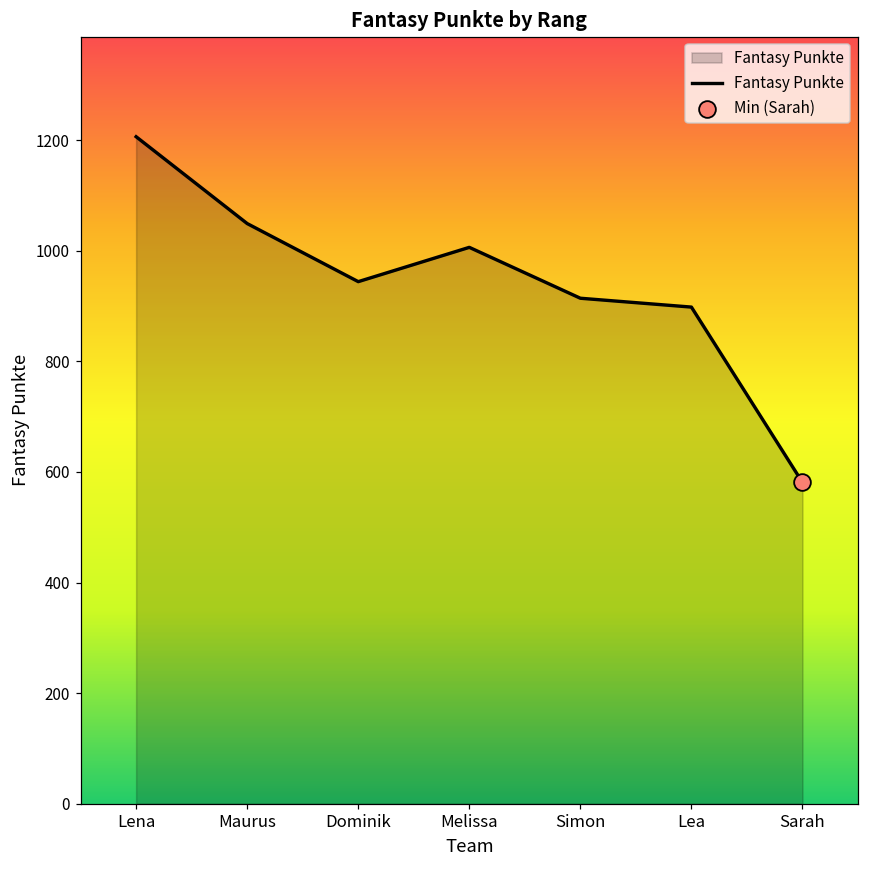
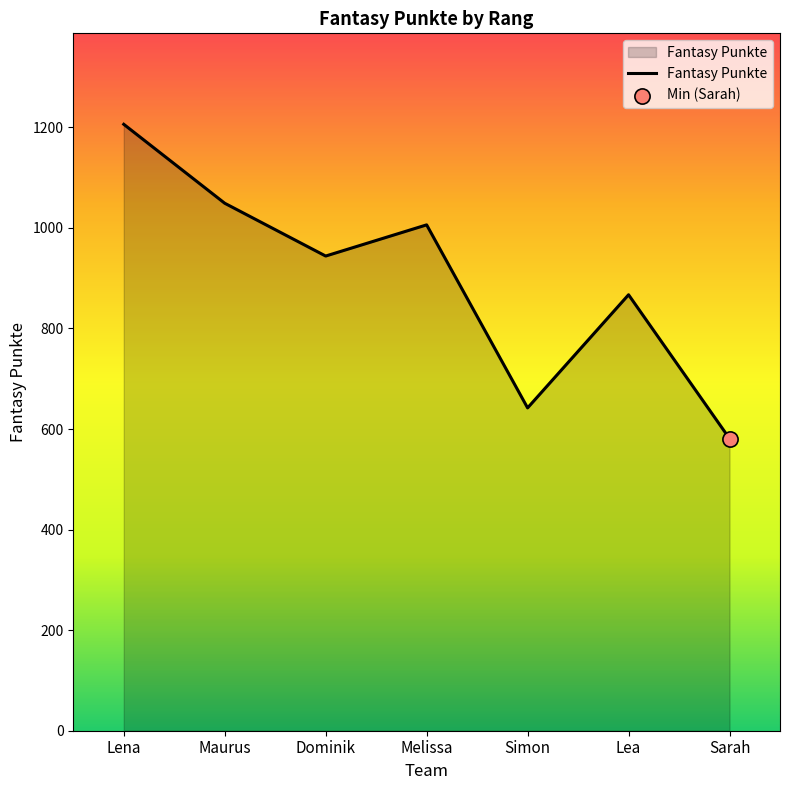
Fantasy Punkte, Simon: 910 -> 640
Fantasy Punkte, Lea: 900 -> 870
